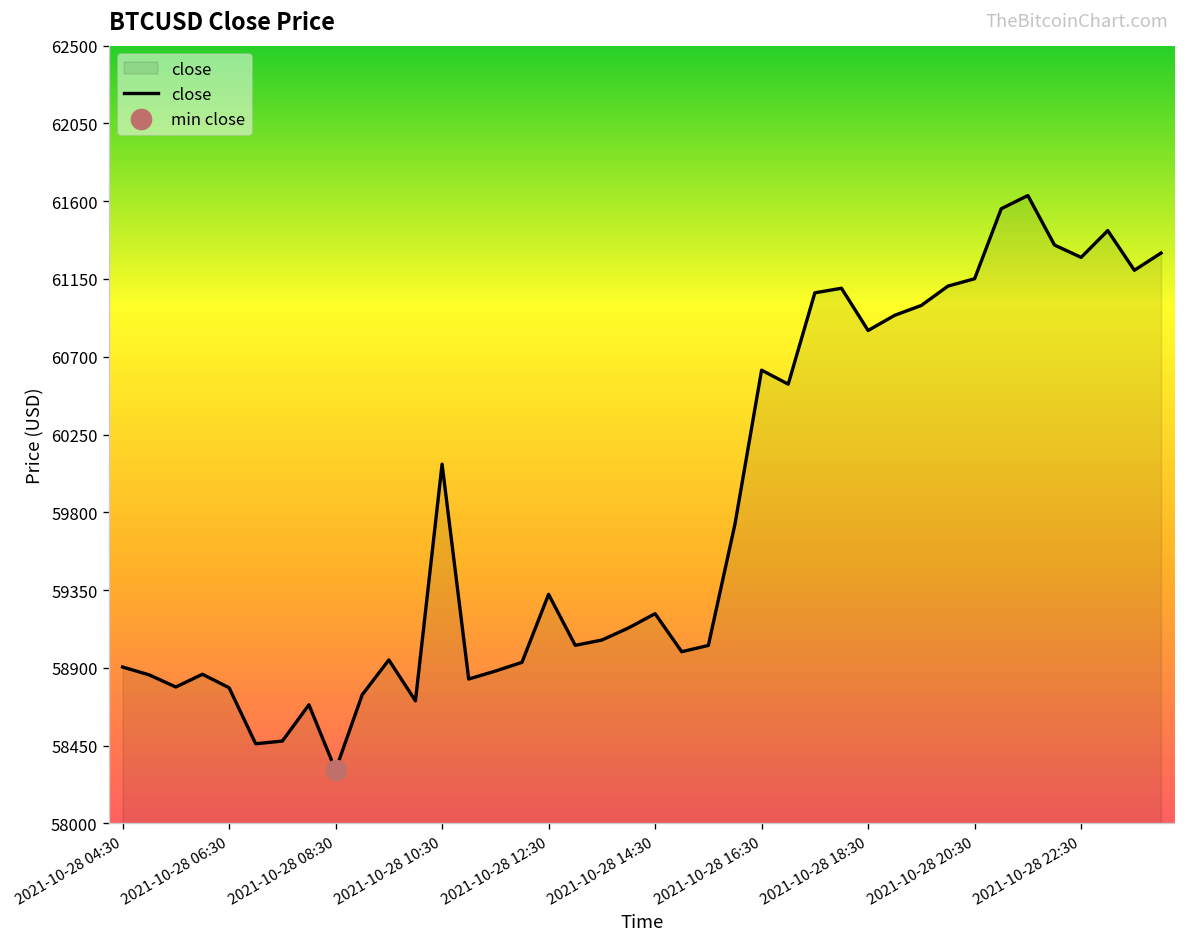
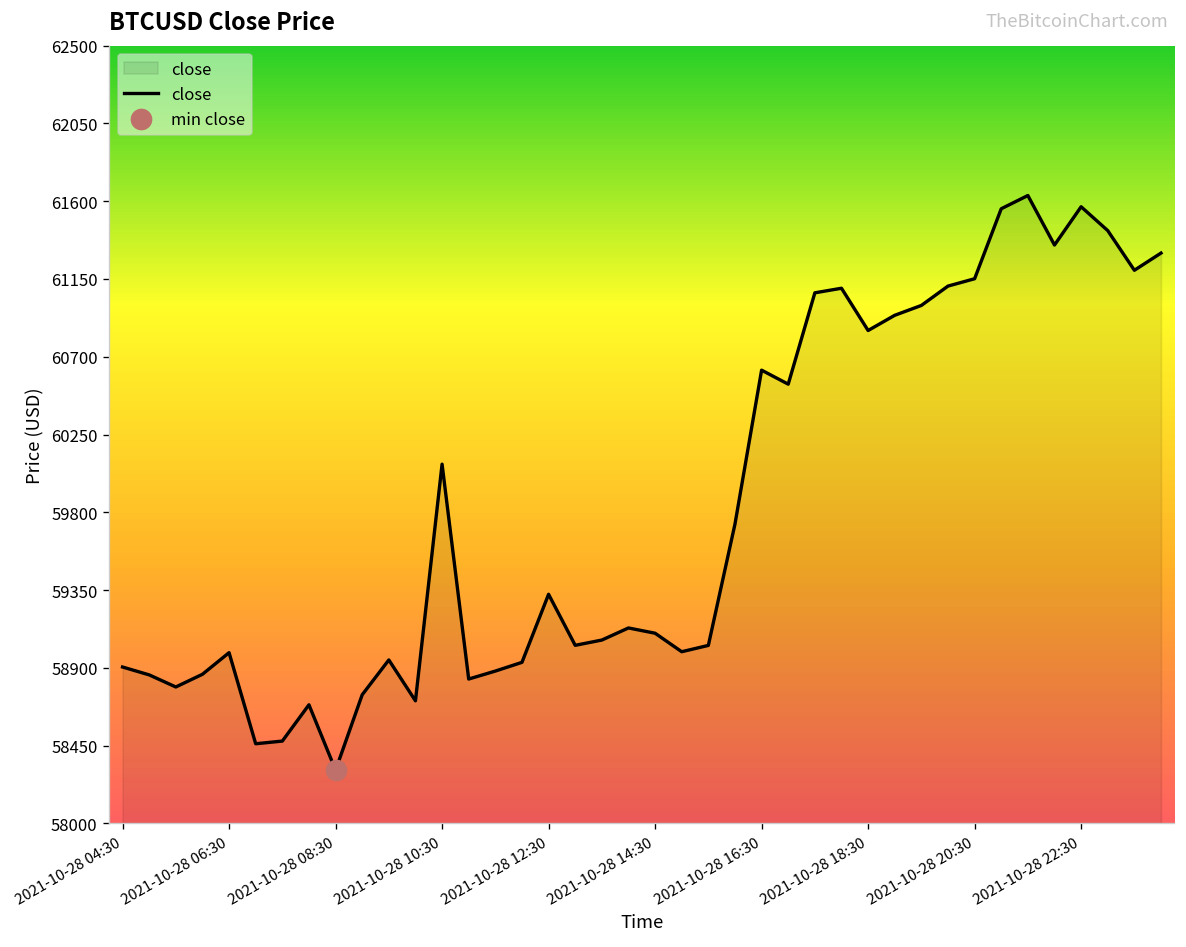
close, 2021-10-28 06:30: 58790 -> 58990
close, 2021-10-28 14:30: 59210 -> 59100
close, 2021-10-28 22:30: 61280 -> 61570
